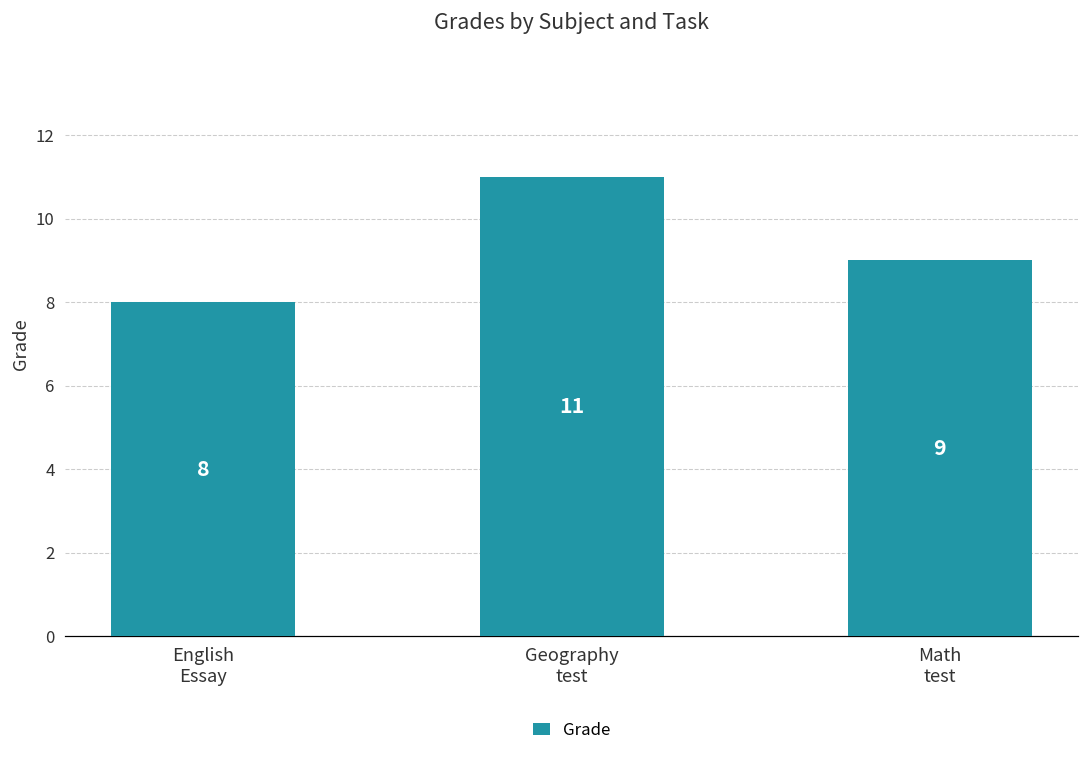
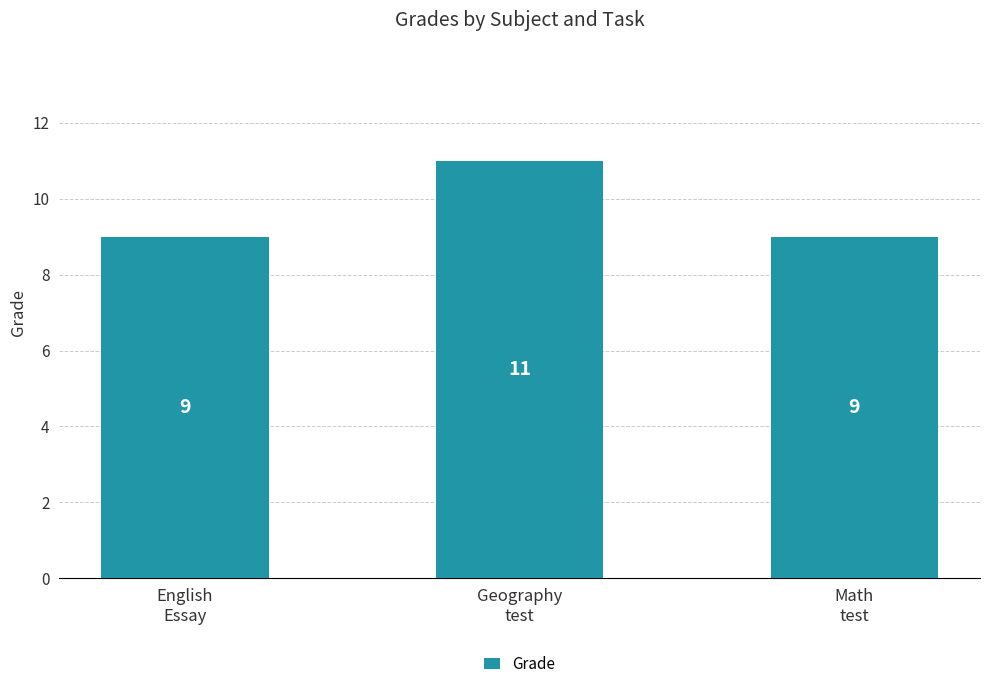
English Essay: 8 -> 9
